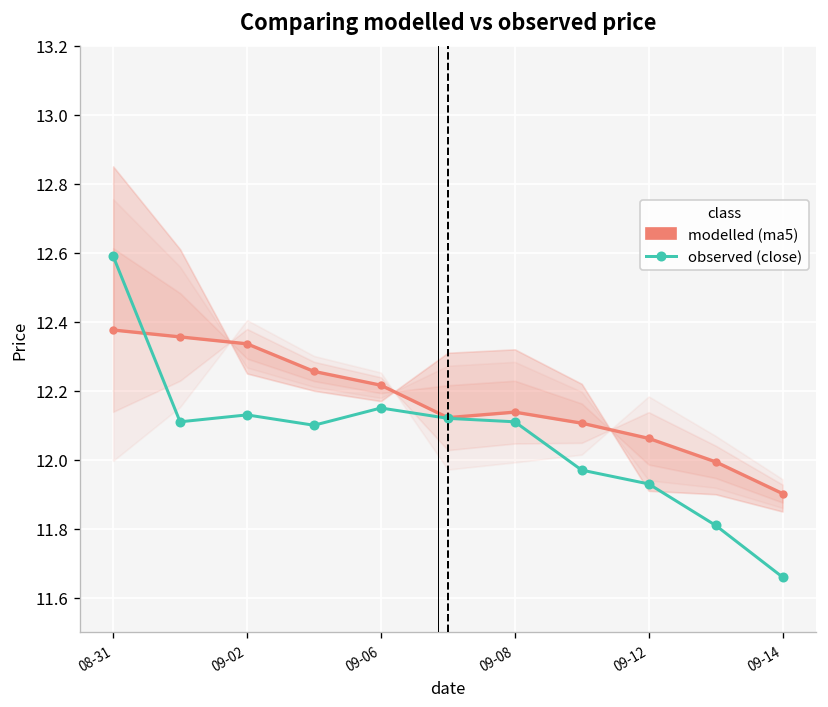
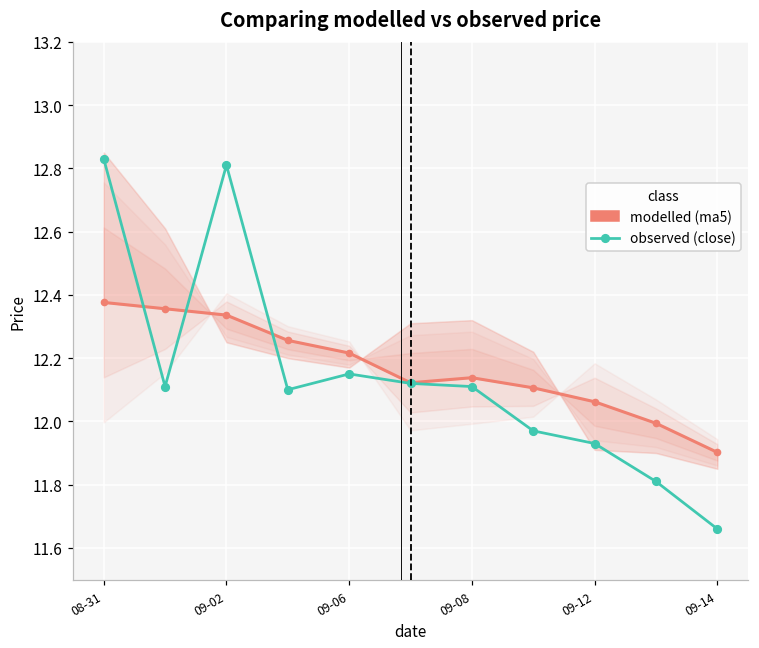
observed (close), 08-31: 12.59 -> 12.83
observed (close), 09-02: 12.13 -> 12.81
